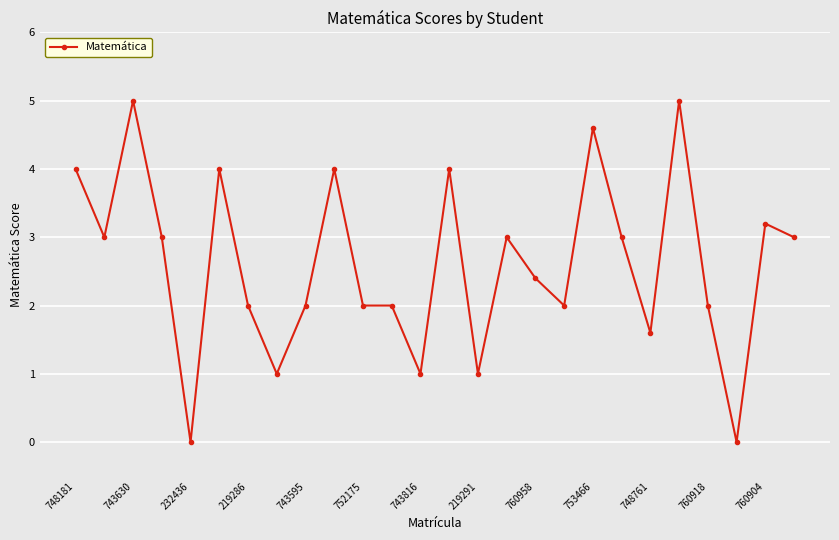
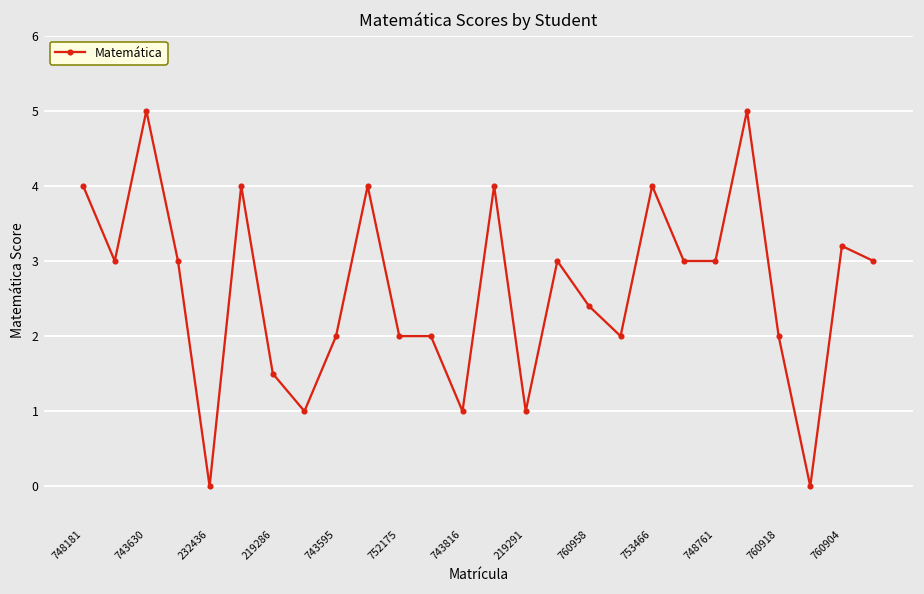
219286: 2.0 -> 1.5
753466: 4.6 -> 4.0
748761: 1.6 -> 3.0
